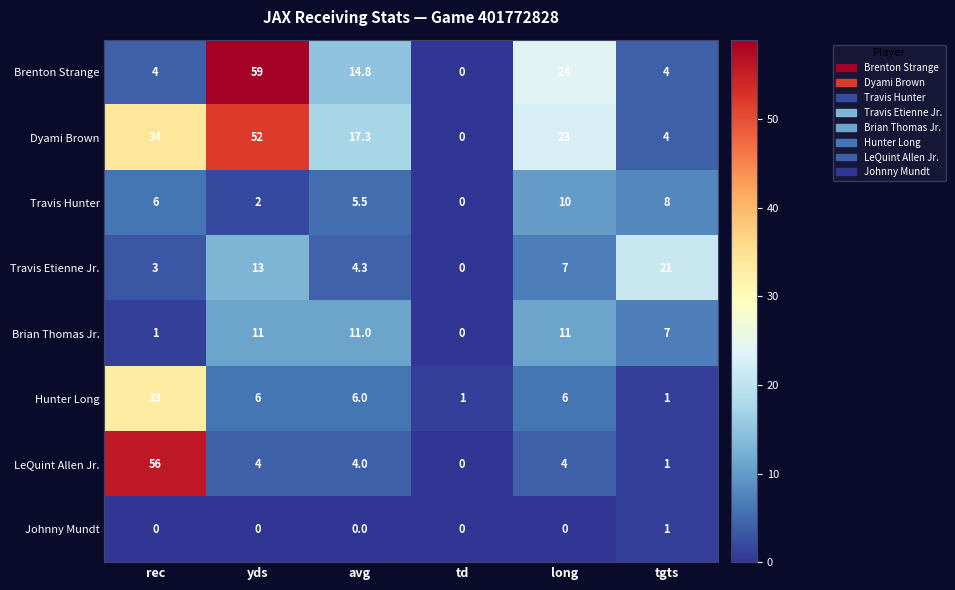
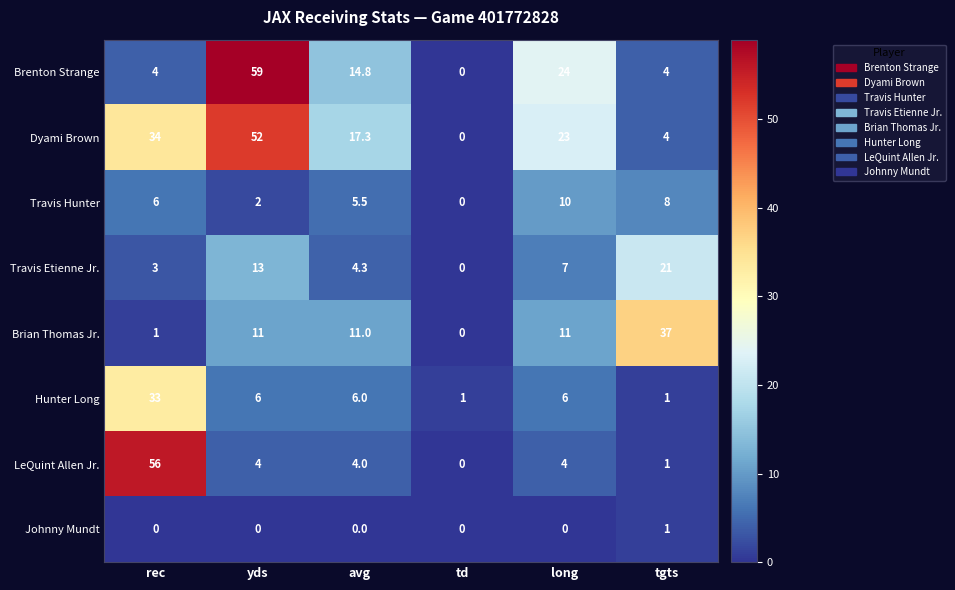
Brian Thomas Jr., tgts: 7 -> 37
